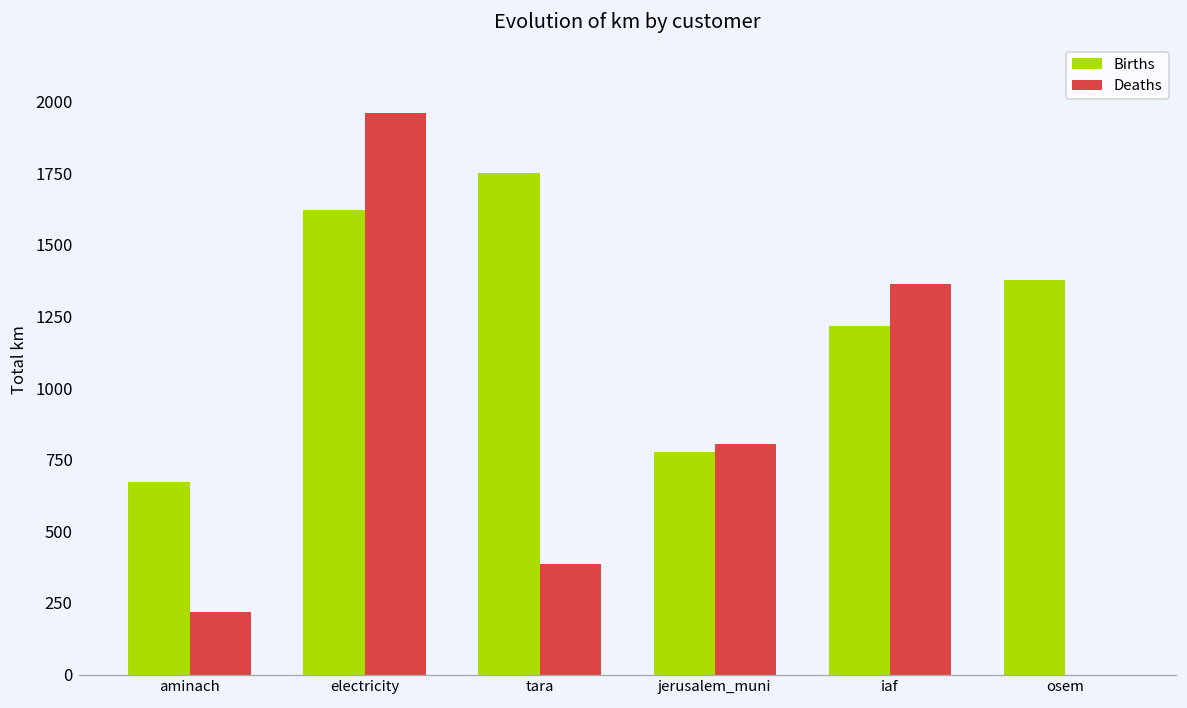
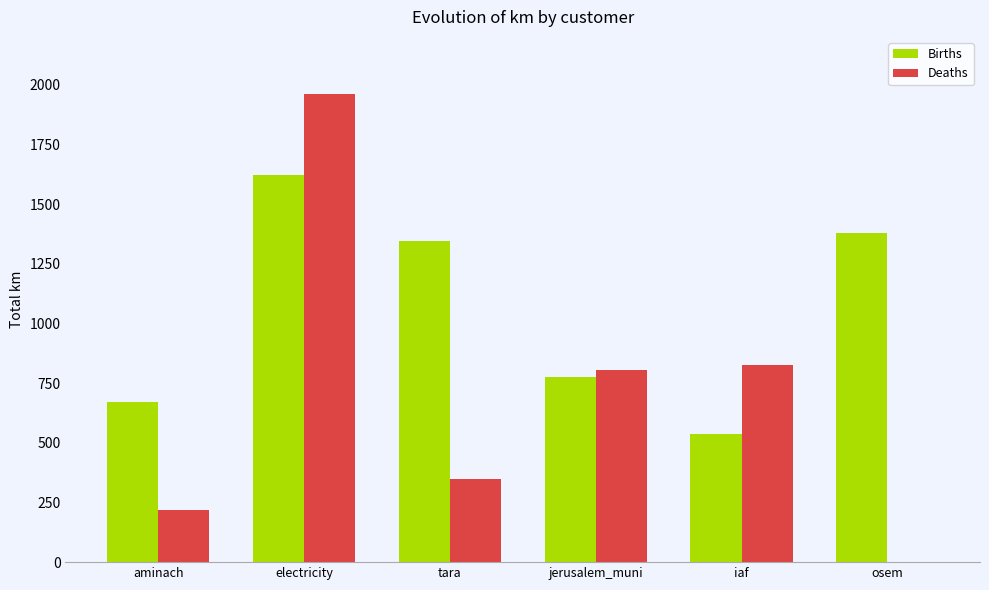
Births, tara: 1750 -> 1340
Deaths, tara: 380 -> 350
Births, iaf: 1220 -> 540
Deaths, iaf: 1360 -> 820
